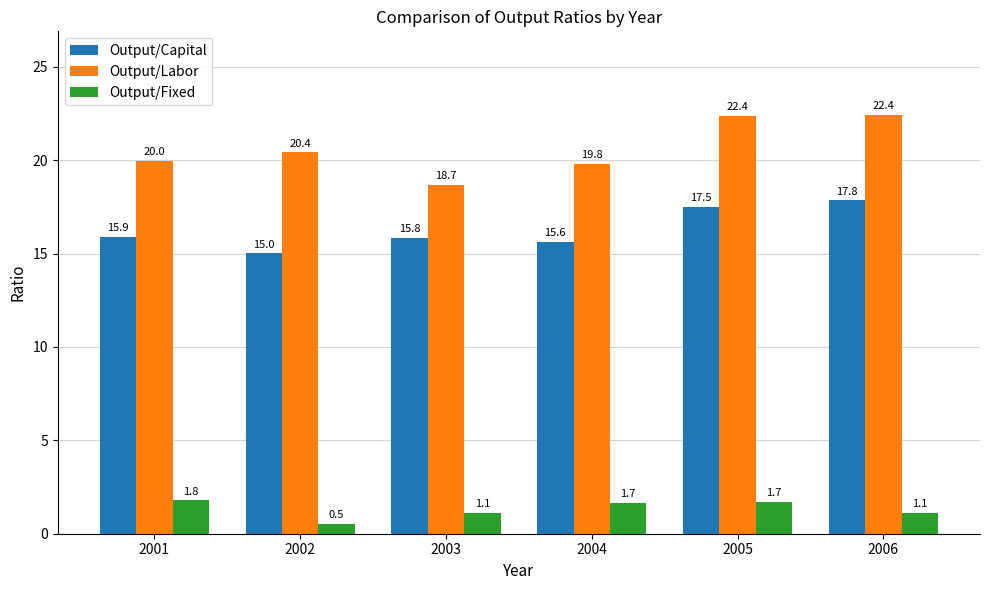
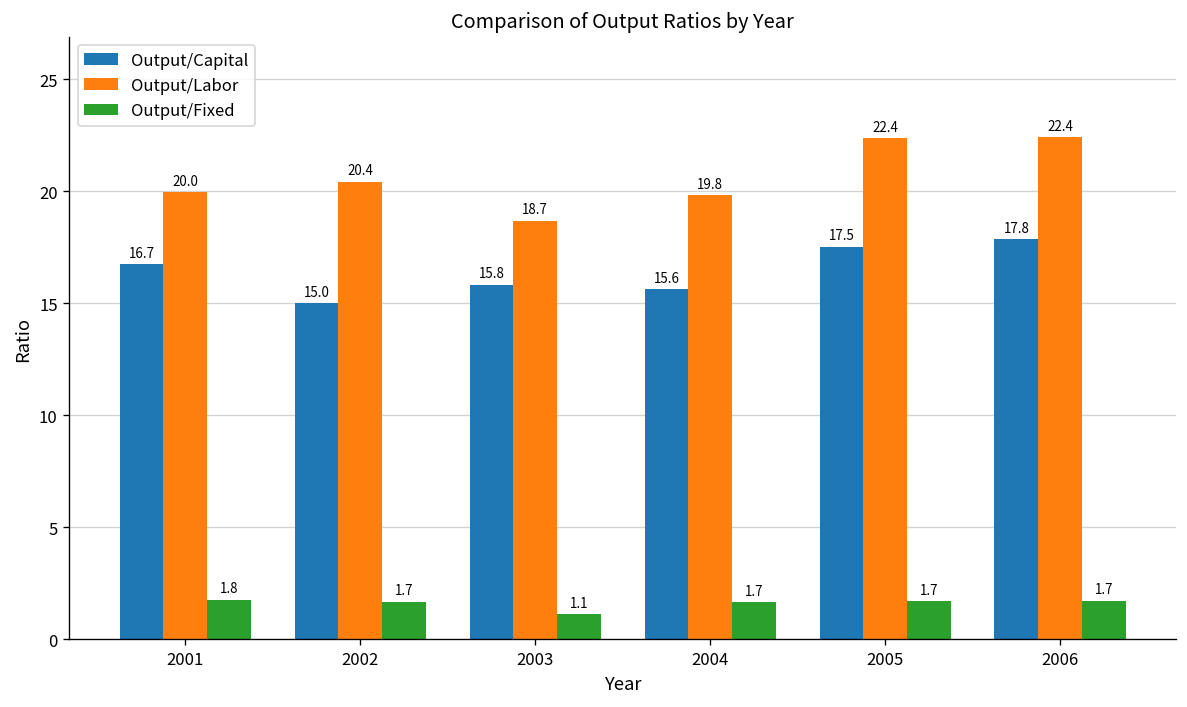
Output/Capital, 2001: 15.9 -> 16.7
Output/Fixed, 2002: 0.5 -> 1.7
Output/Fixed, 2006: 1.1 -> 1.7
